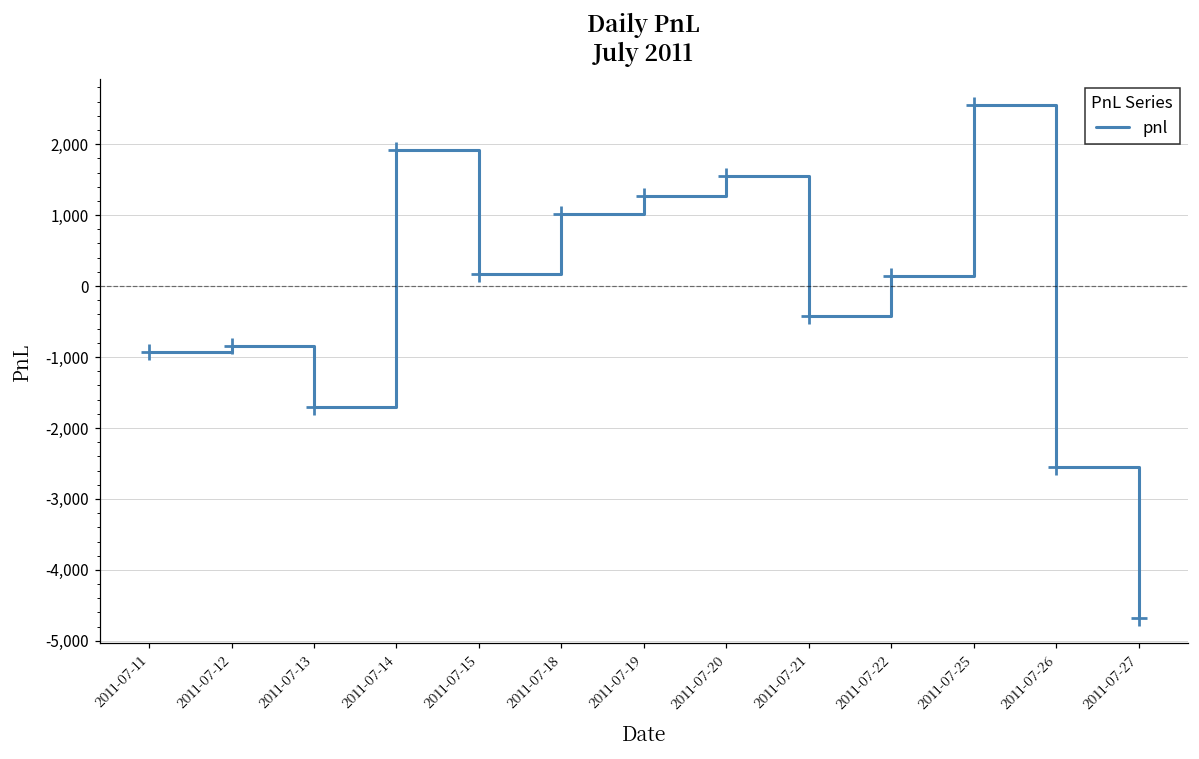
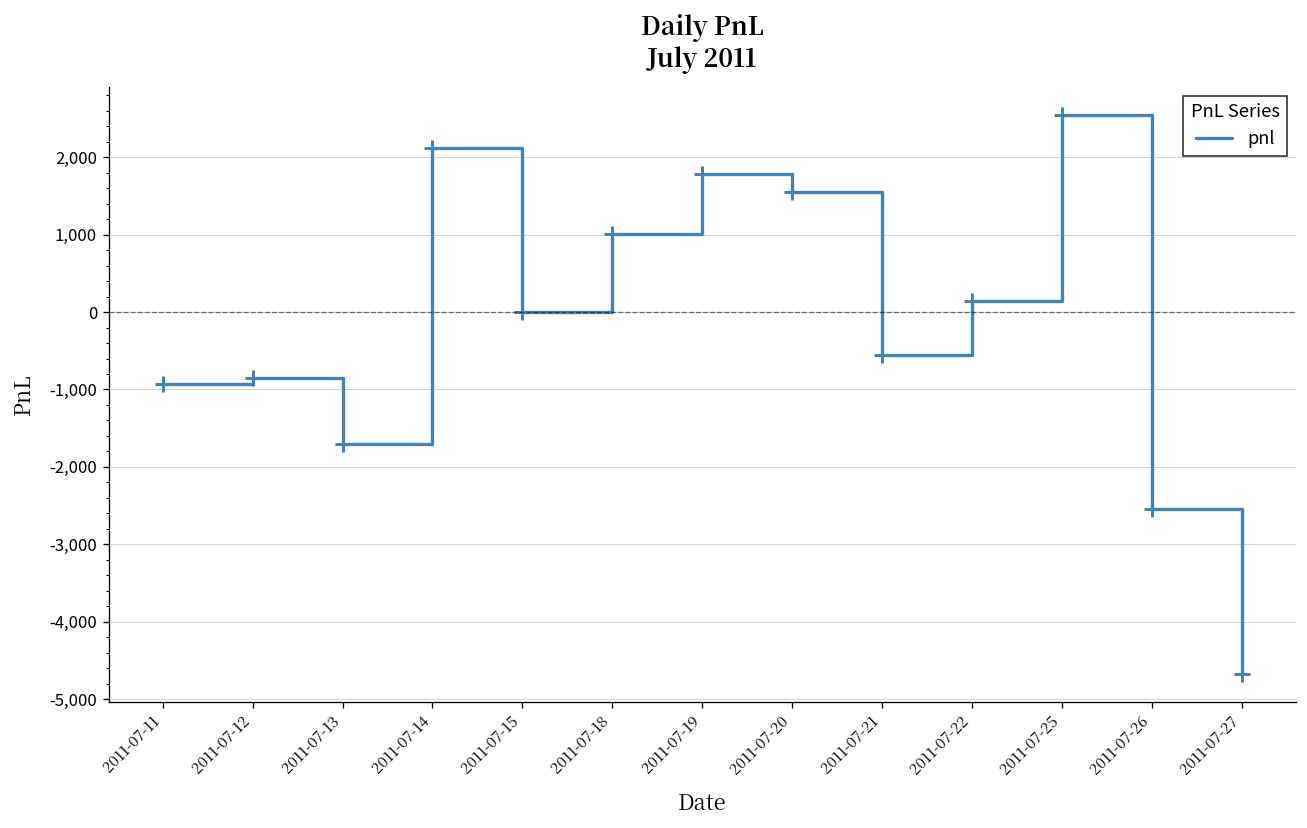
2011-07-14: 1,900 -> 2,100
2011-07-15: 200 -> 0
2011-07-19: 1,300 -> 1,800
2011-07-21: -400 -> -600
